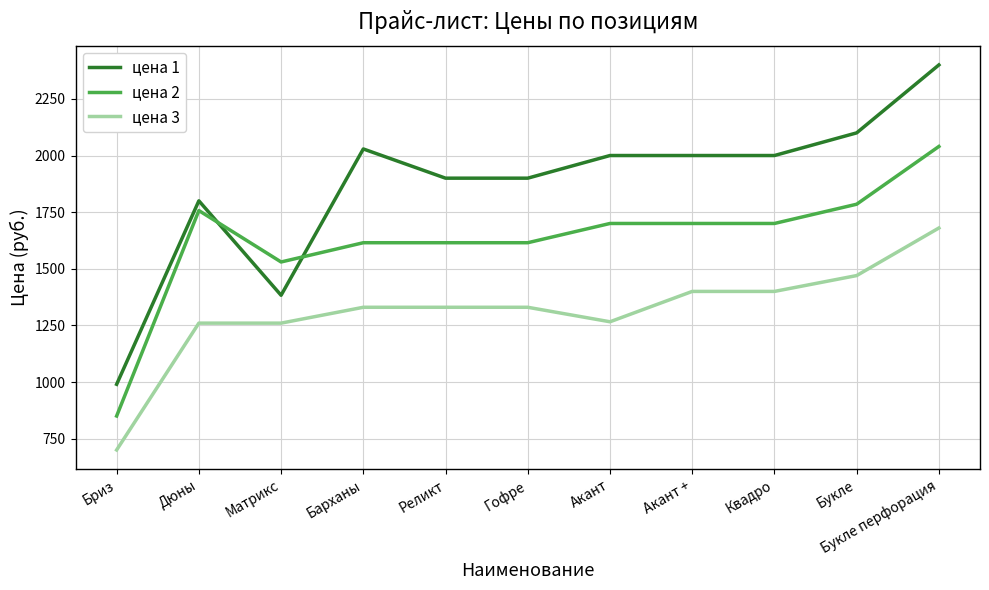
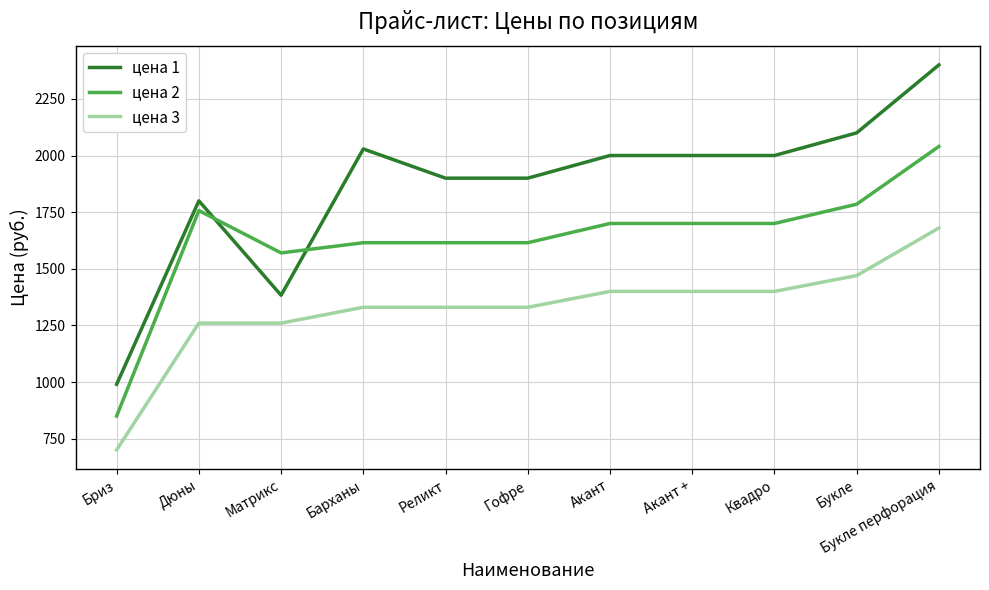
цена 2, Матрикс: 1530 -> 1570
цена 3, Акант: 1270 -> 1400
